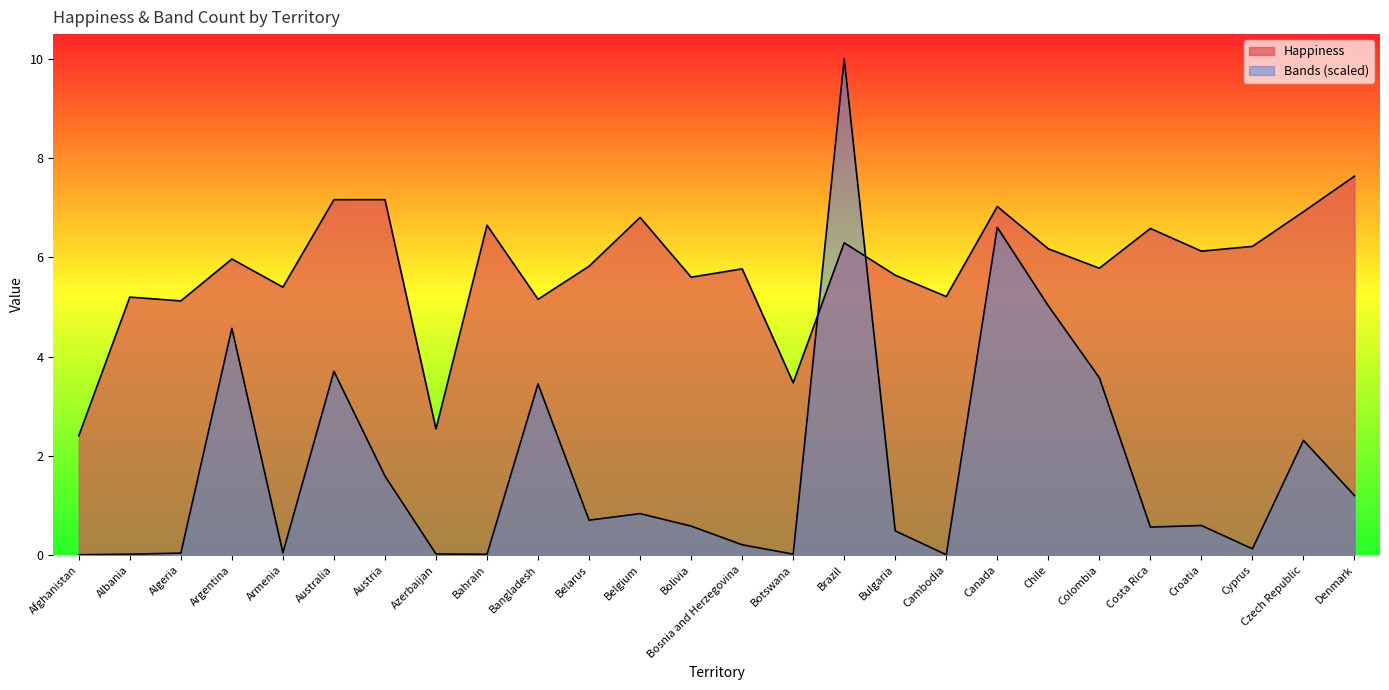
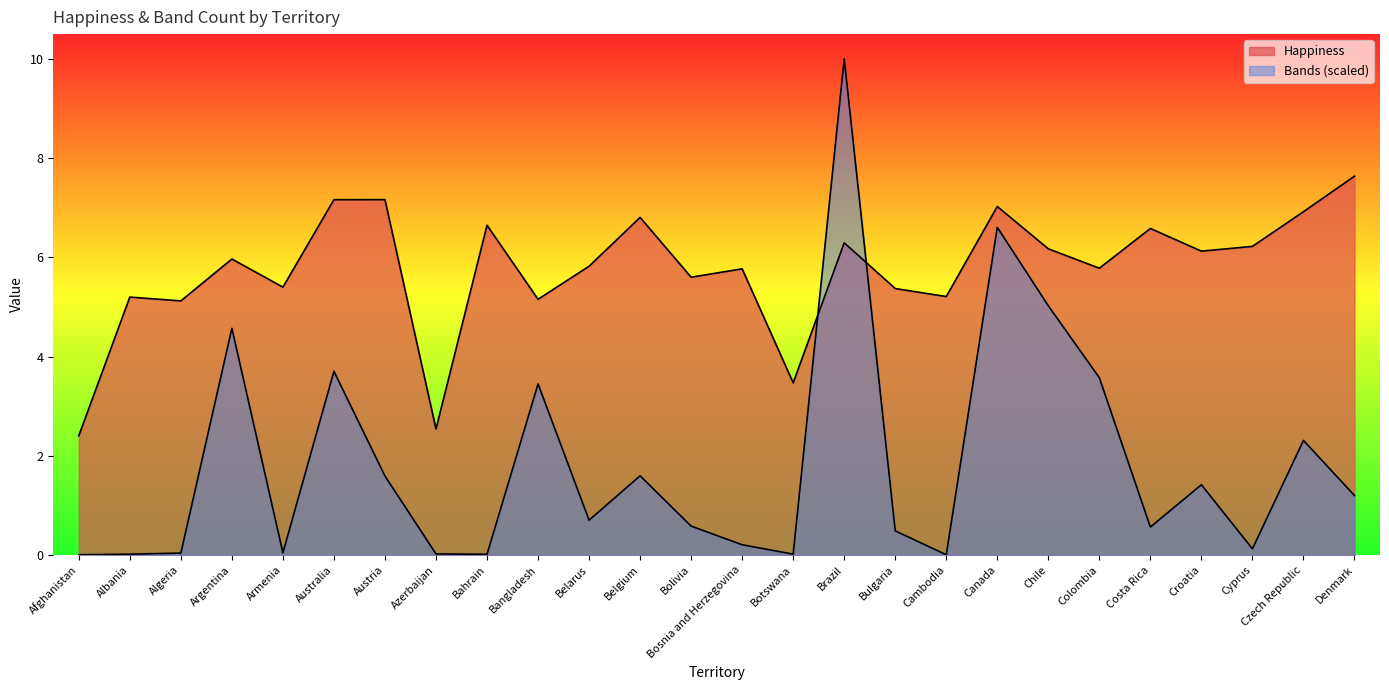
Bands (scaled), Belgium: 0.8 -> 1.6
Happiness, Bulgaria: 5.6 -> 5.4
Bands (scaled), Croatia: 0.6 -> 1.4
